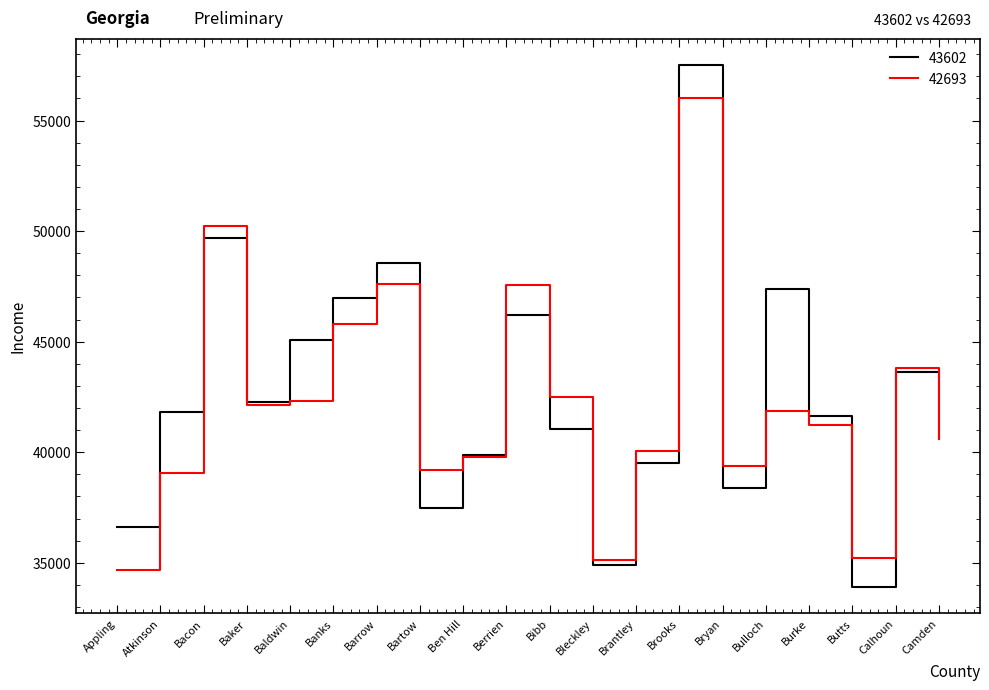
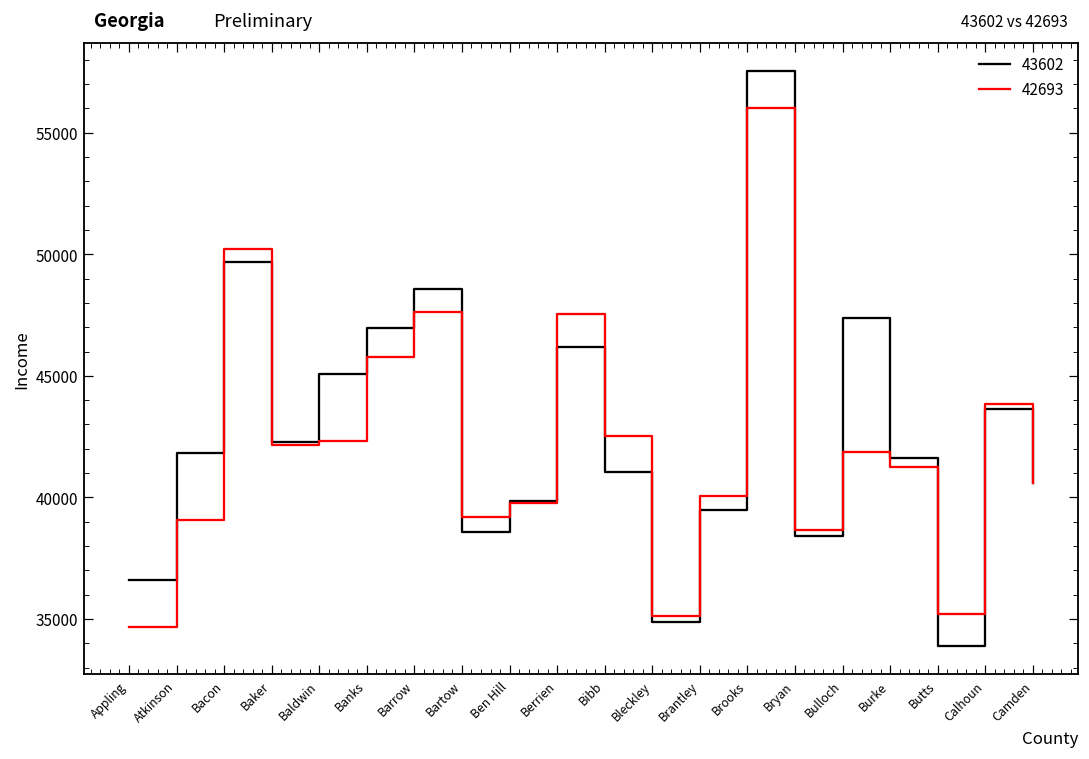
43602, Bartow: 37500 -> 38600
42693, Bryan: 39400 -> 38600
